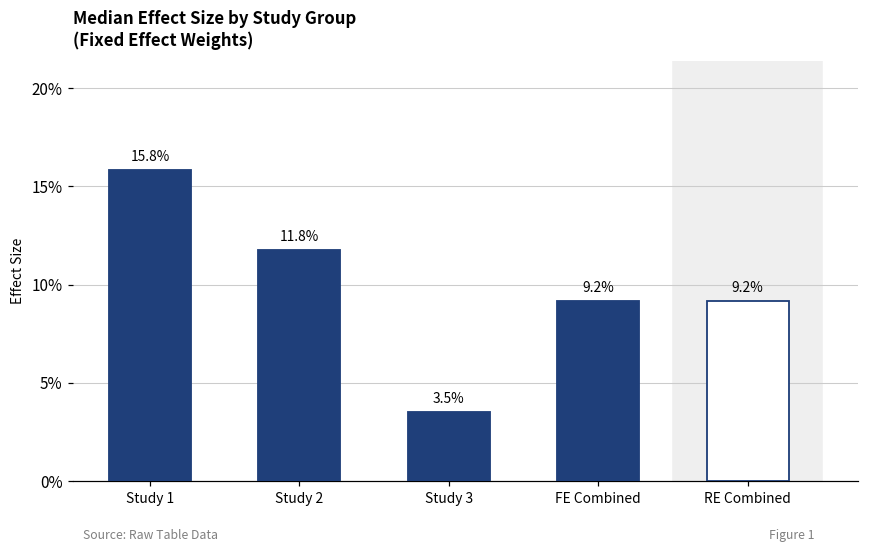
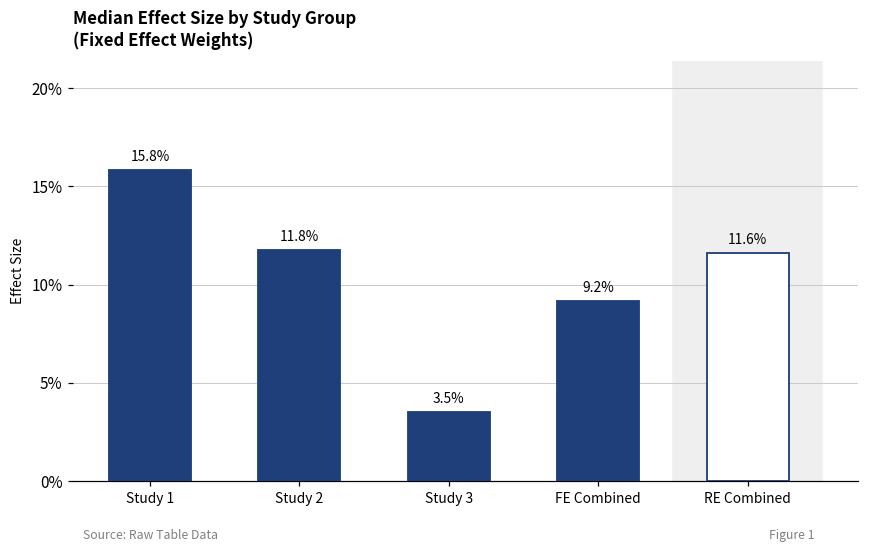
RE Combined: 9.2% -> 11.6%
